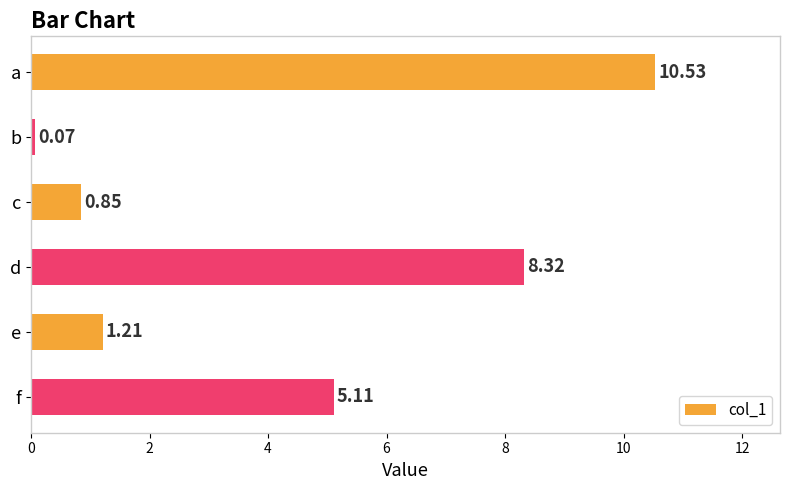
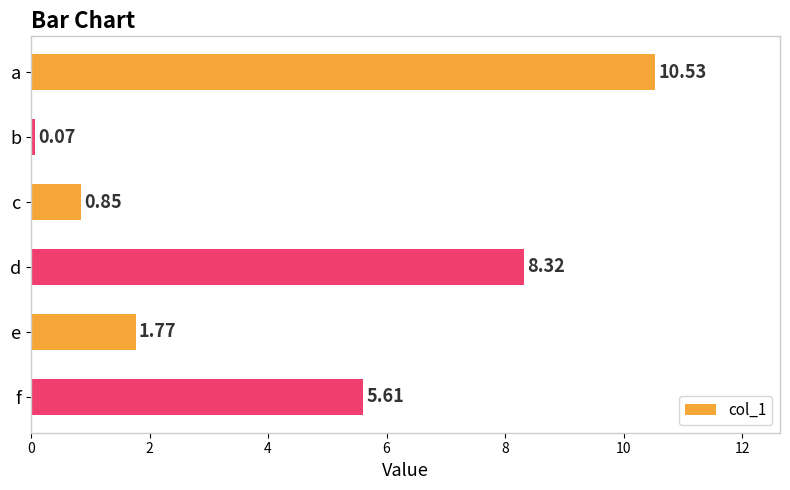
e: 1.21 -> 1.77
f: 5.11 -> 5.61
